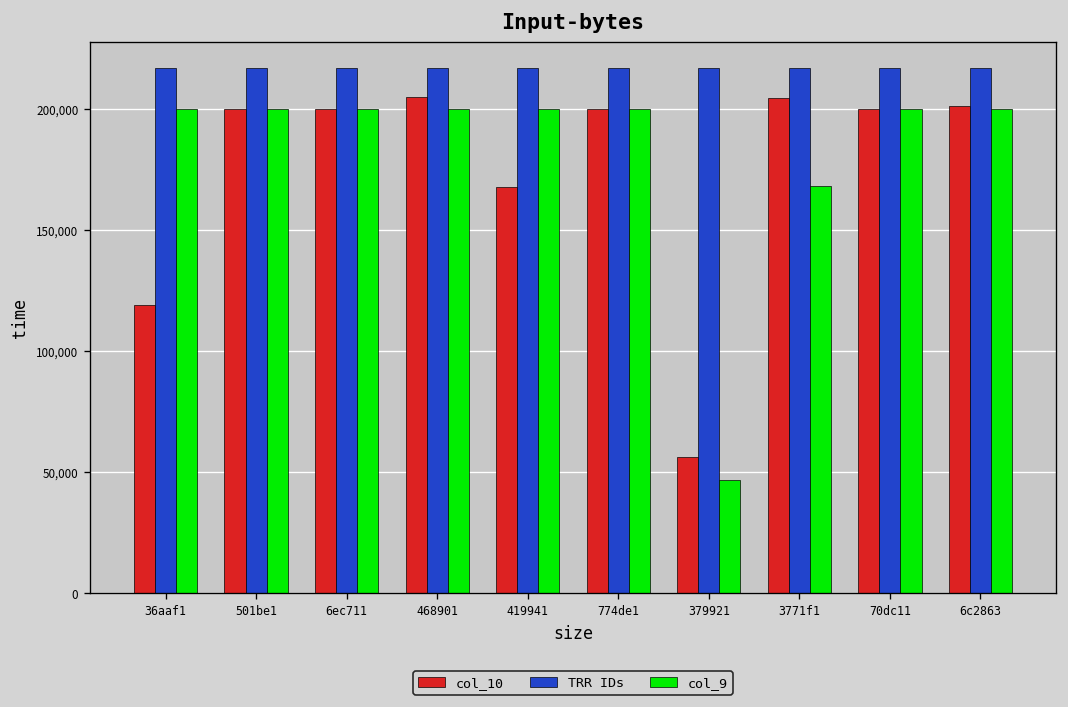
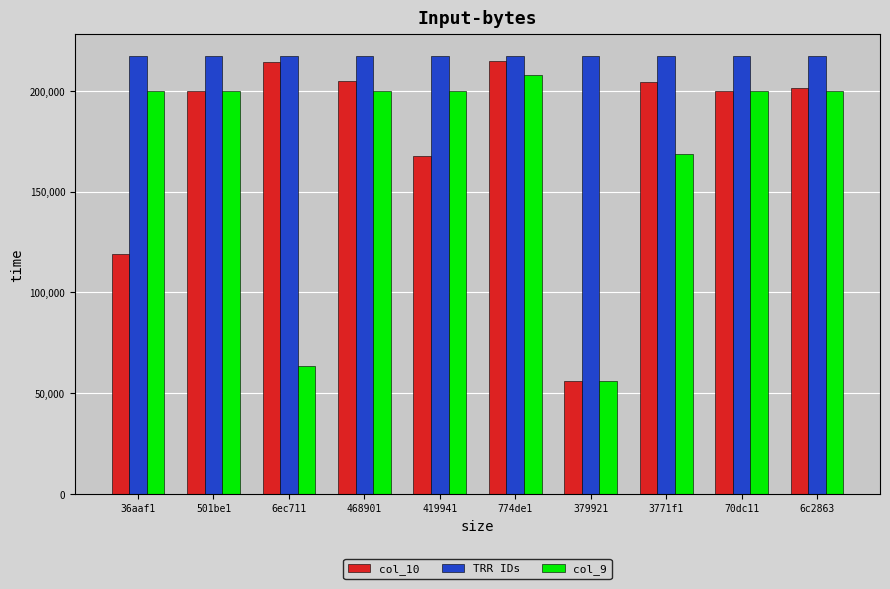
col_10, 6ec711: 200,000 -> 215,000
col_9, 6ec711: 200,000 -> 64,000
col_10, 774de1: 200,000 -> 215,000
col_9, 774de1: 200,000 -> 208,000
col_9, 379921: 47,000 -> 56,000
